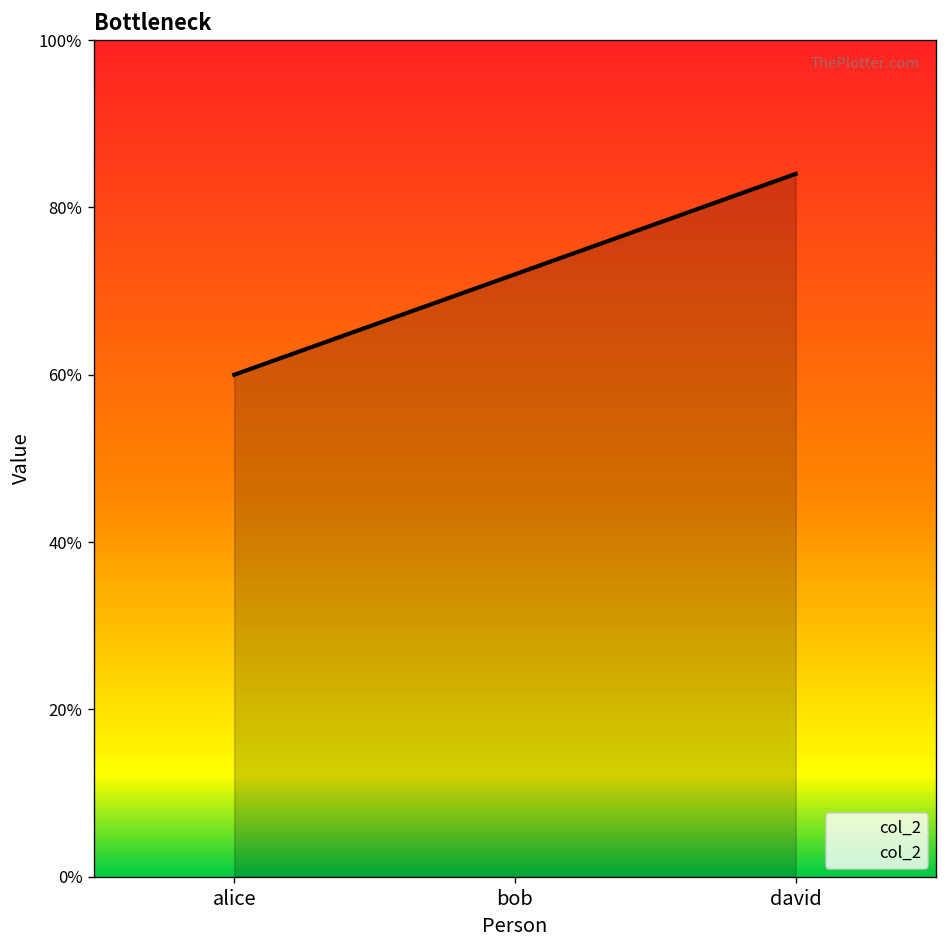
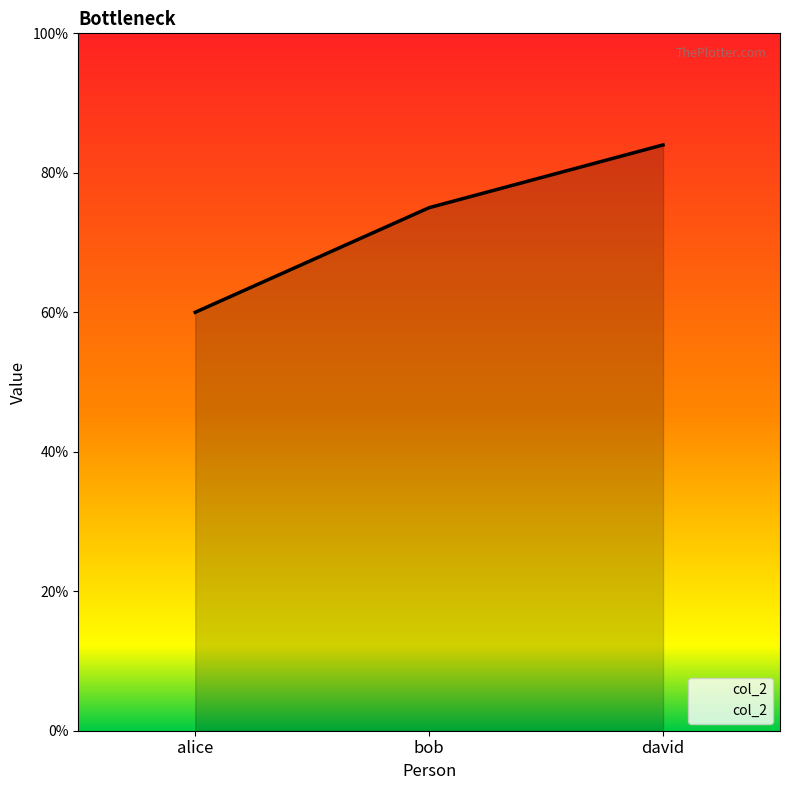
bob: 72% -> 75%
